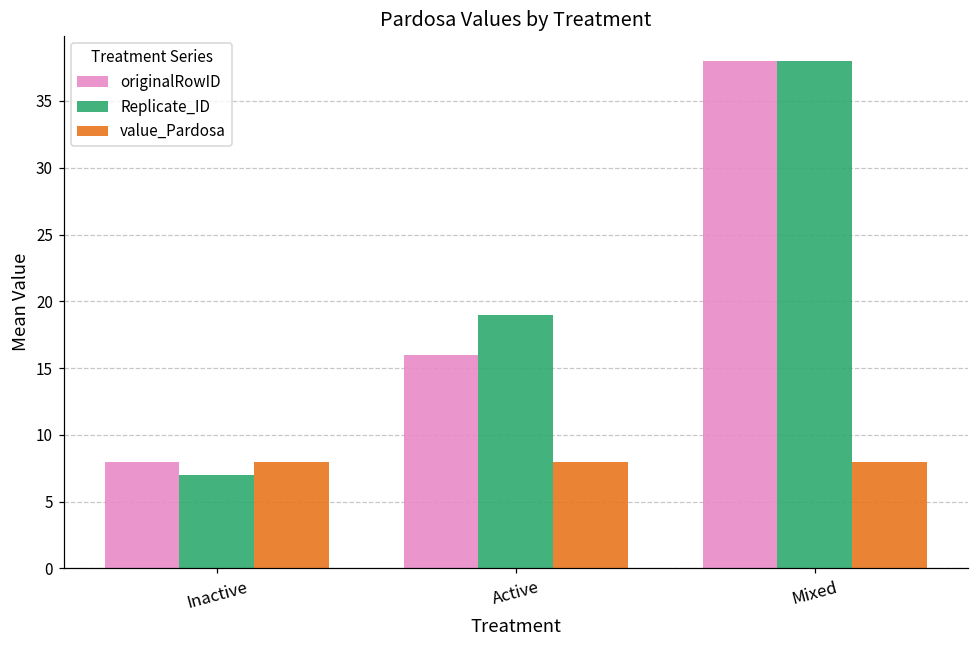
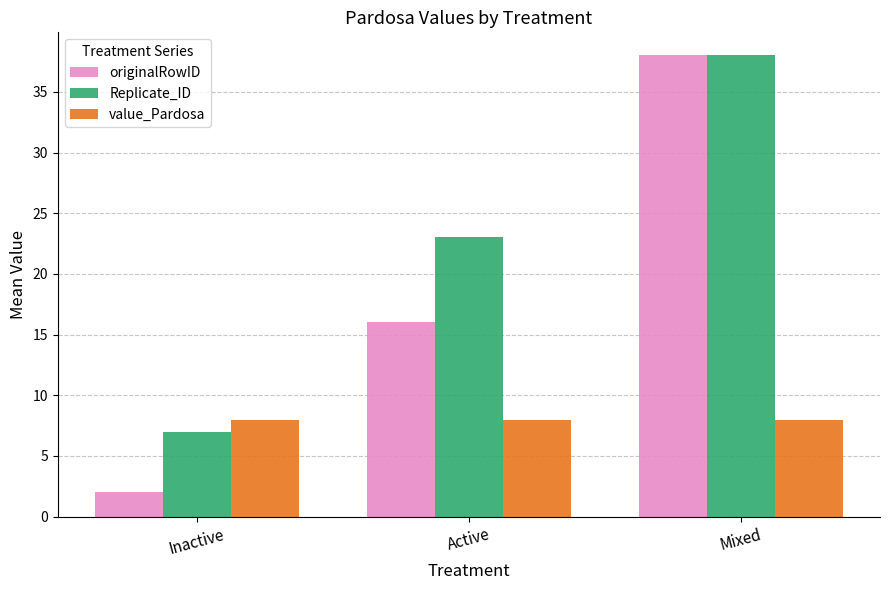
originalRowID, Inactive: 8 -> 2
Replicate_ID, Active: 19 -> 23
